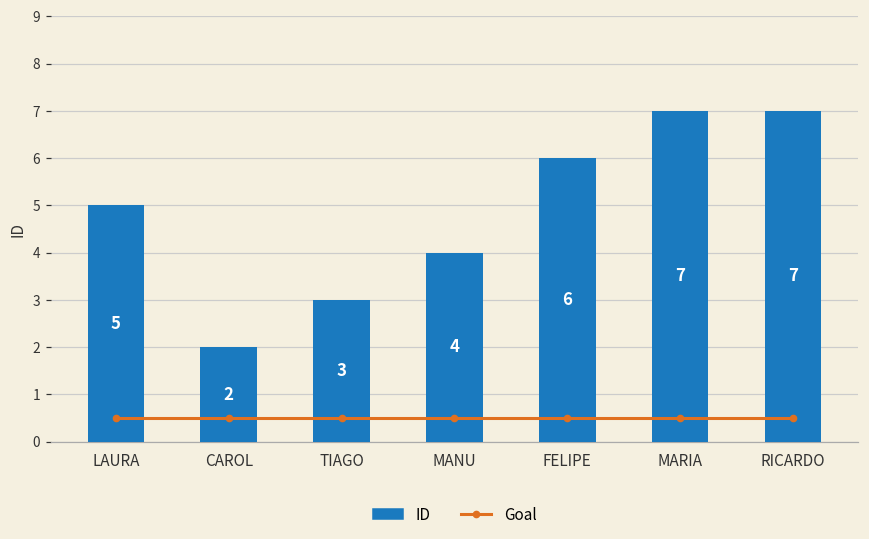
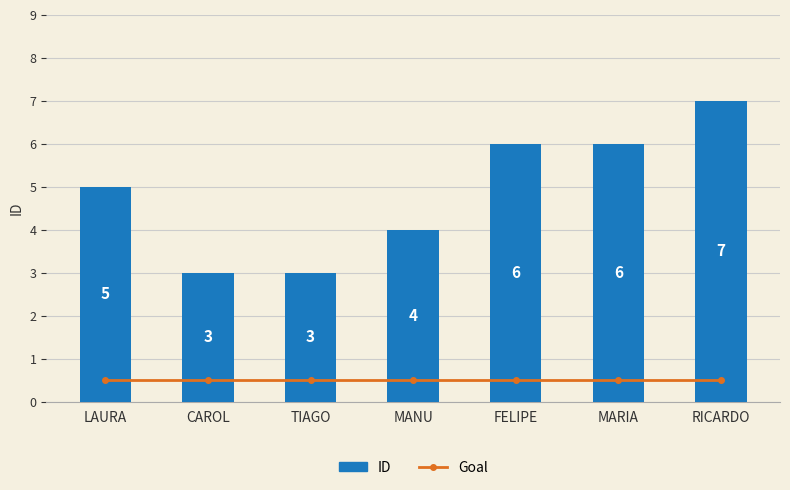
ID, CAROL: 2 -> 3
ID, MARIA: 7 -> 6
